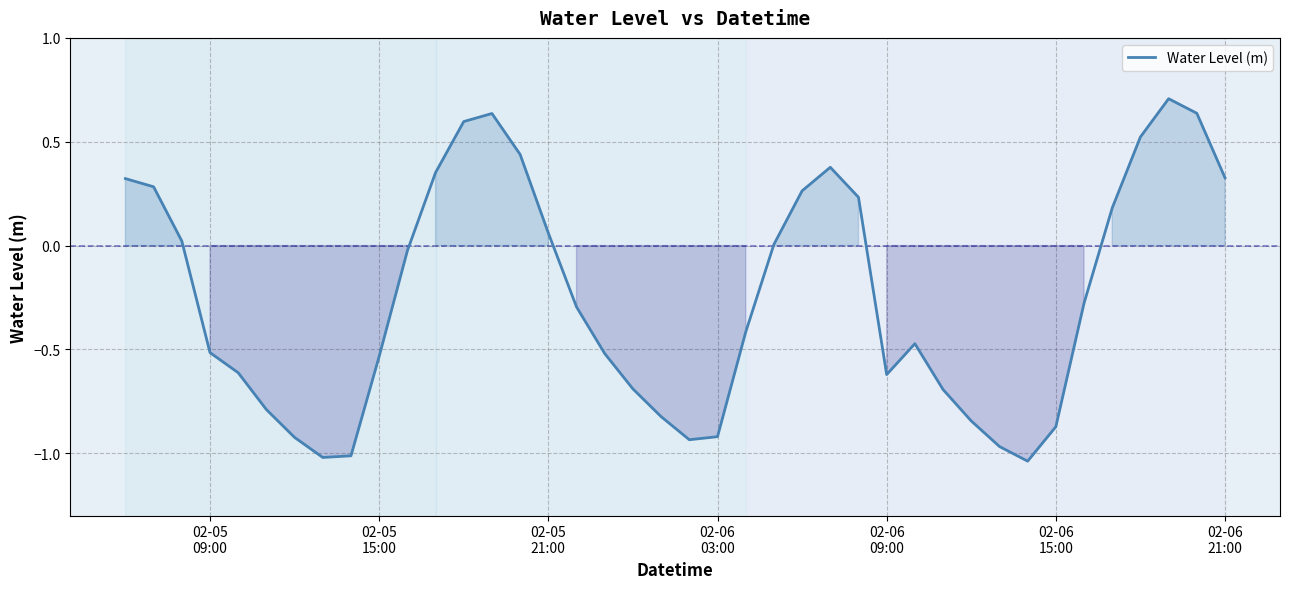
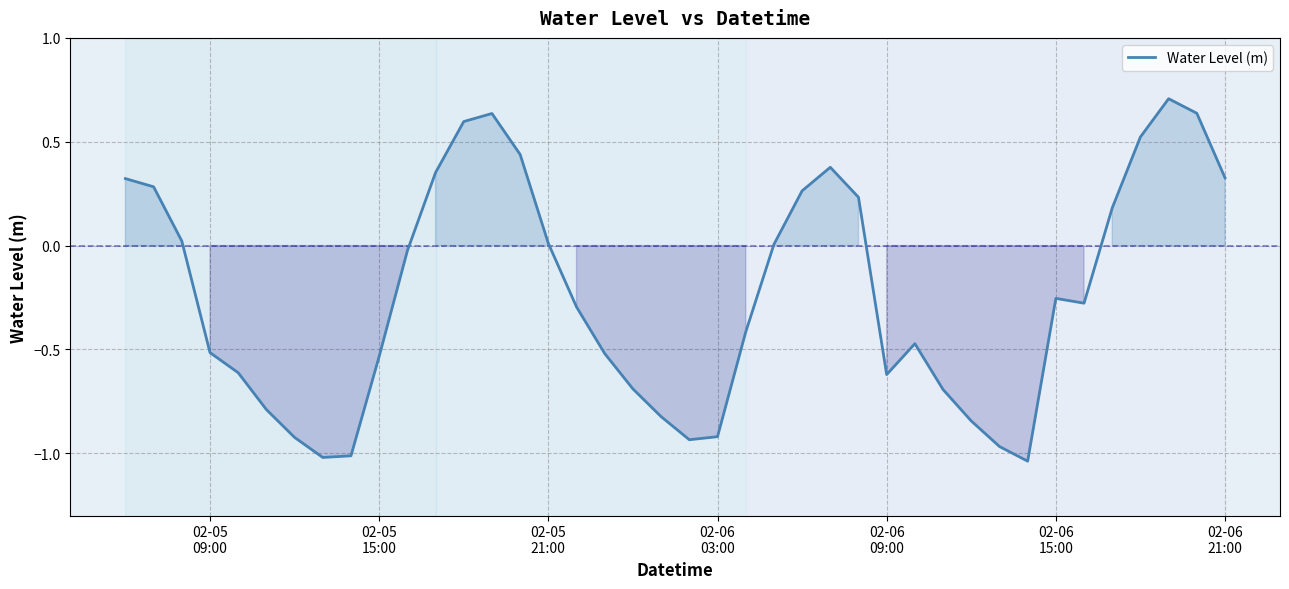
02-05 21:00: 0.06 -> 0.01
02-06 15:00: -0.87 -> -0.25
